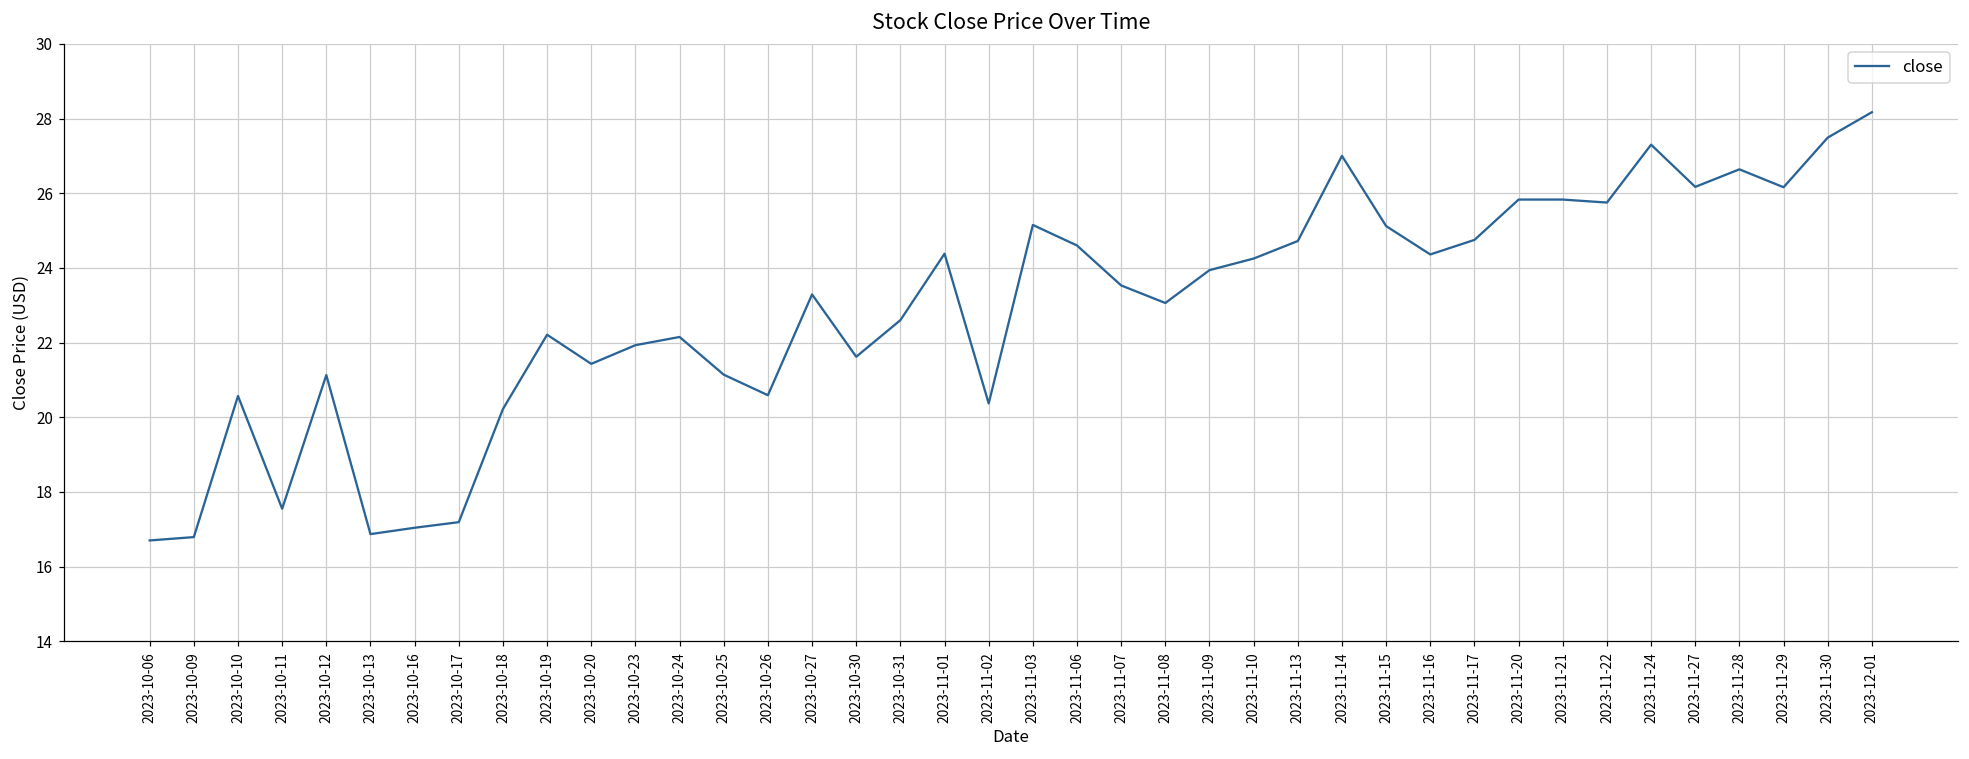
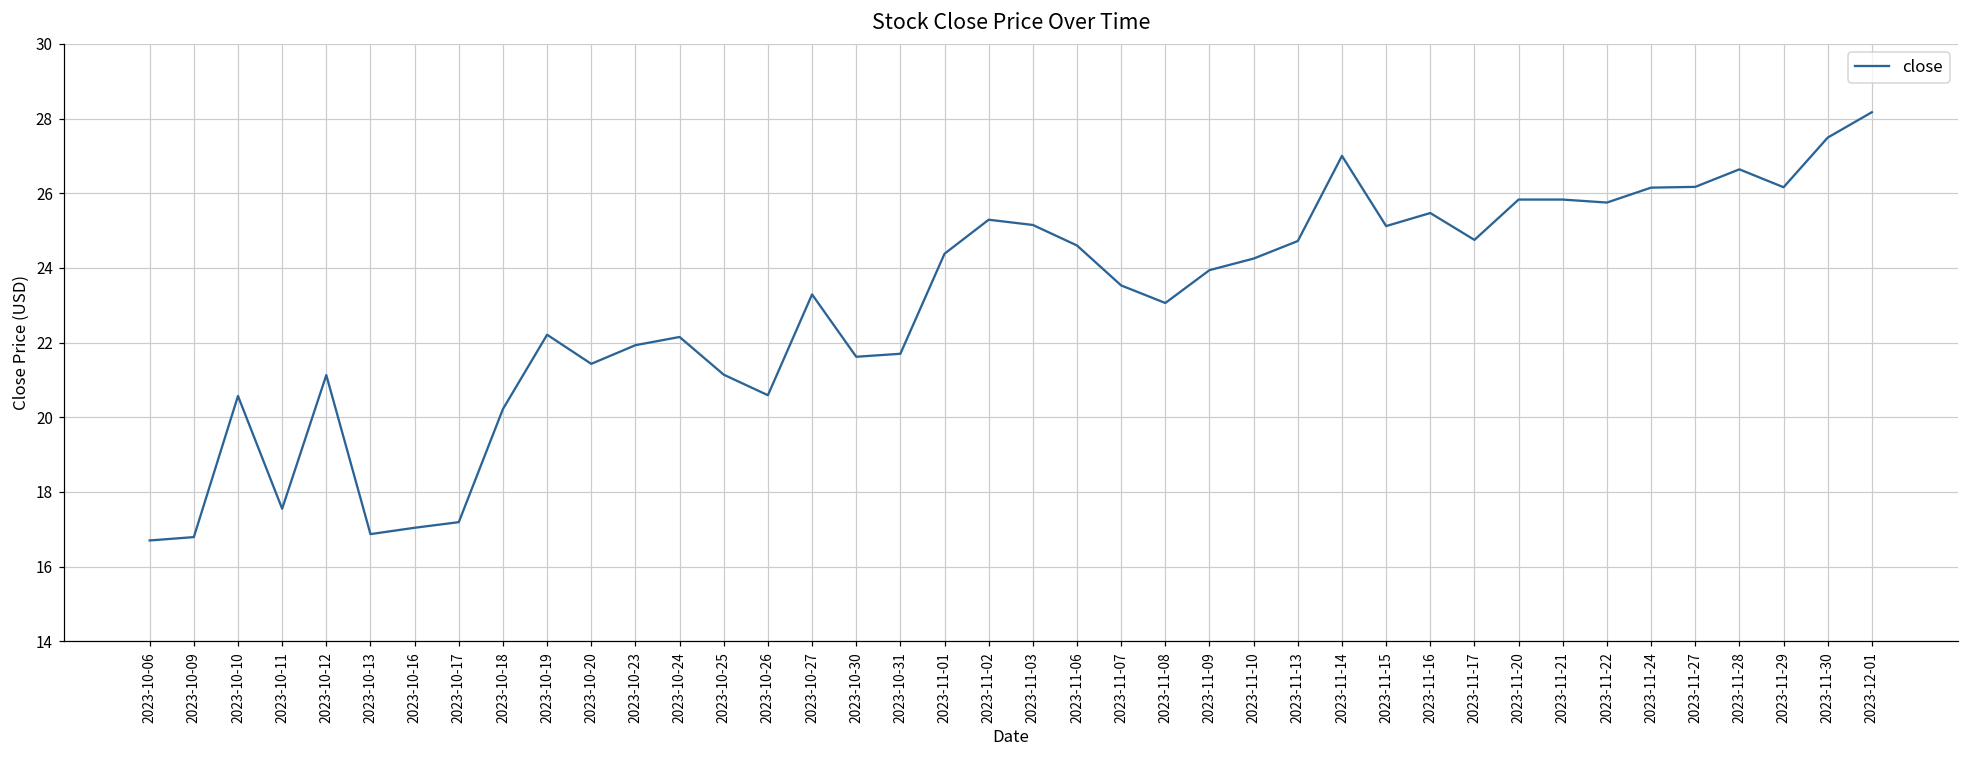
2023-10-31: 22.6 -> 21.7
2023-11-02: 20.4 -> 25.3
2023-11-16: 24.4 -> 25.5
2023-11-24: 27.3 -> 26.2
